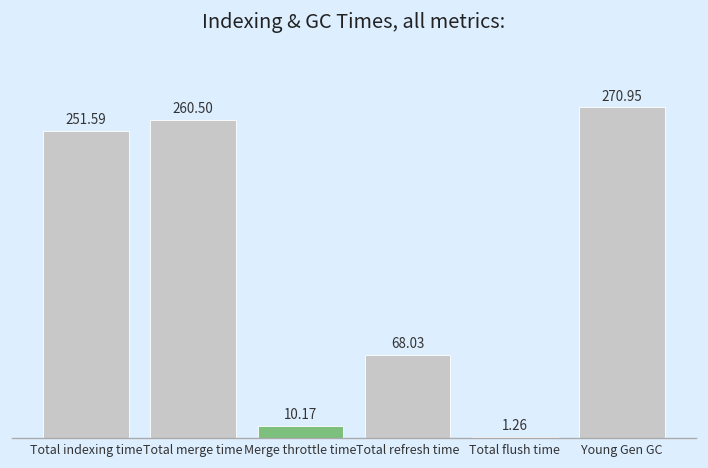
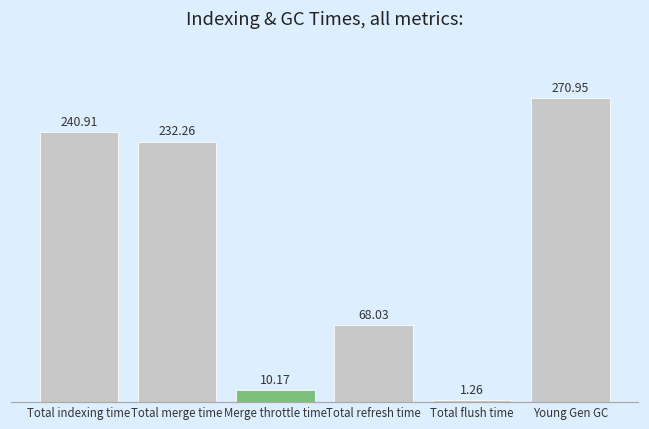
Total indexing time: 251.59 -> 240.91
Total merge time: 260.50 -> 232.26
